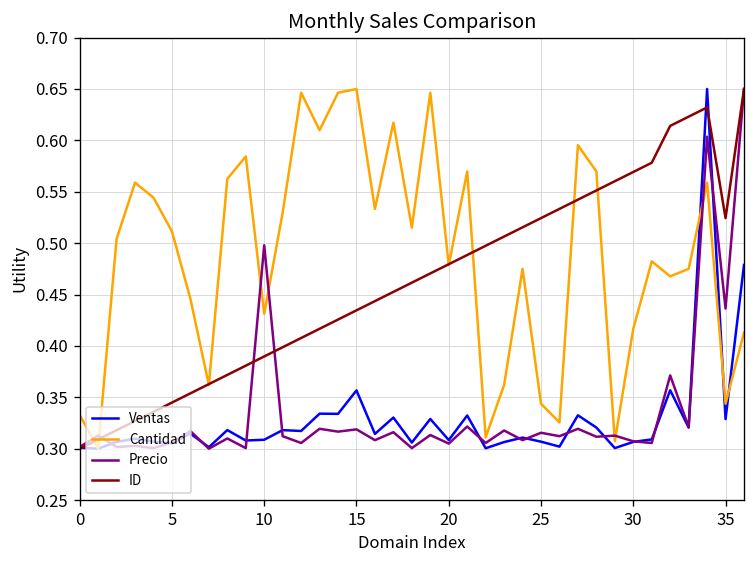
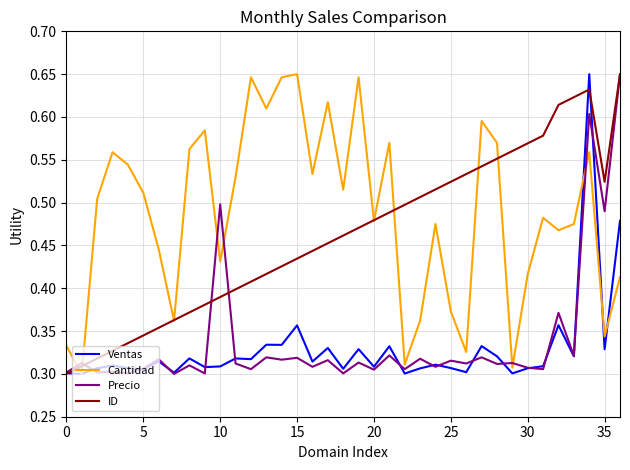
Cantidad, 25: 0.34 -> 0.37
Precio, 35: 0.44 -> 0.49
